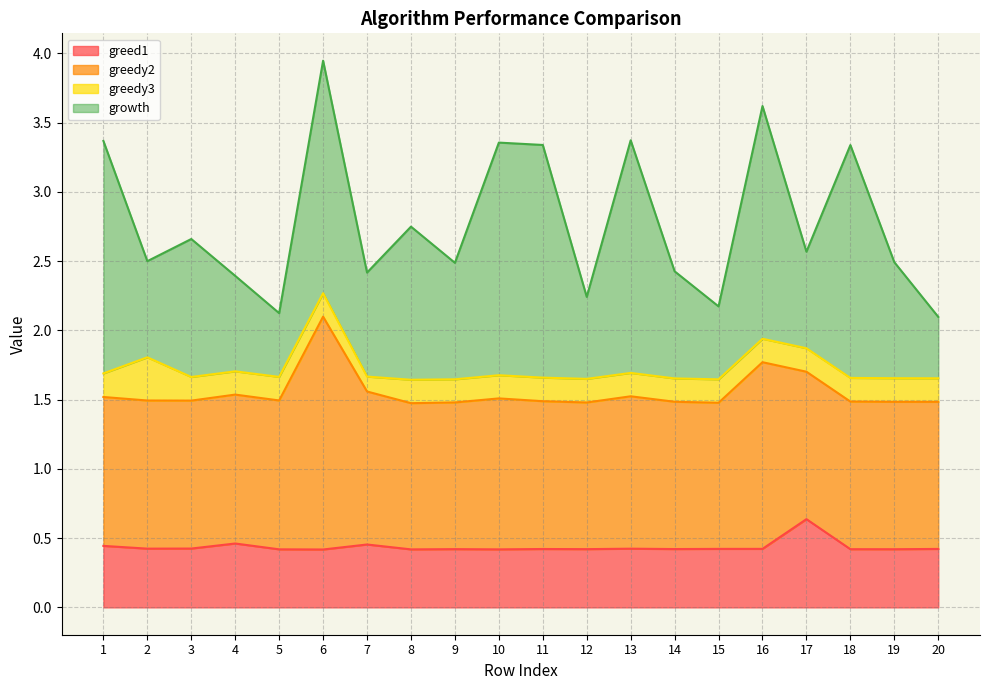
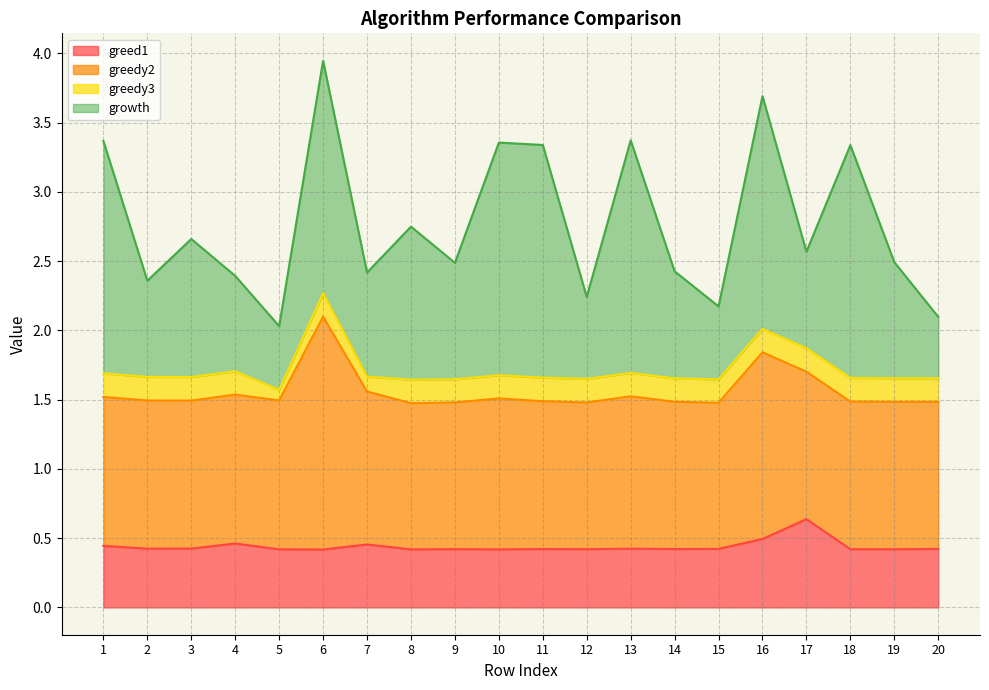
greedy3, 2: 0.31 -> 0.17
greedy3, 5: 0.17 -> 0.08
greed1, 16: 0.42 -> 0.49
